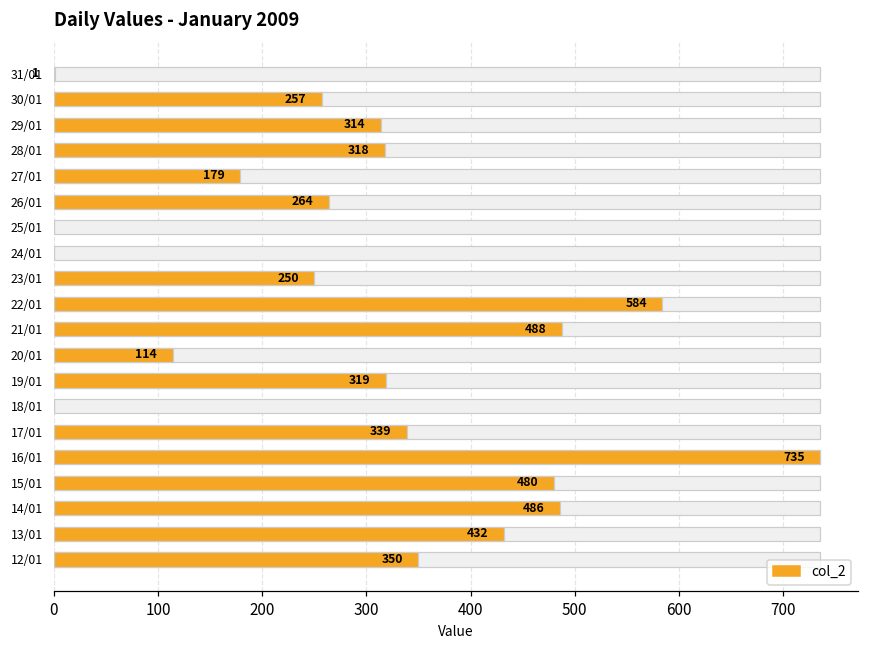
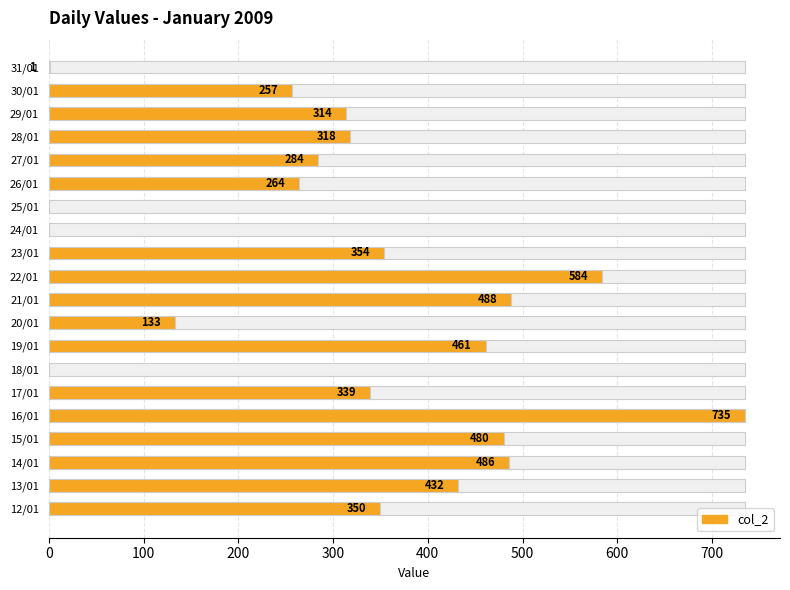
col_2, 27/01: 179 -> 284
col_2, 23/01: 250 -> 354
col_2, 20/01: 114 -> 133
col_2, 19/01: 319 -> 461
